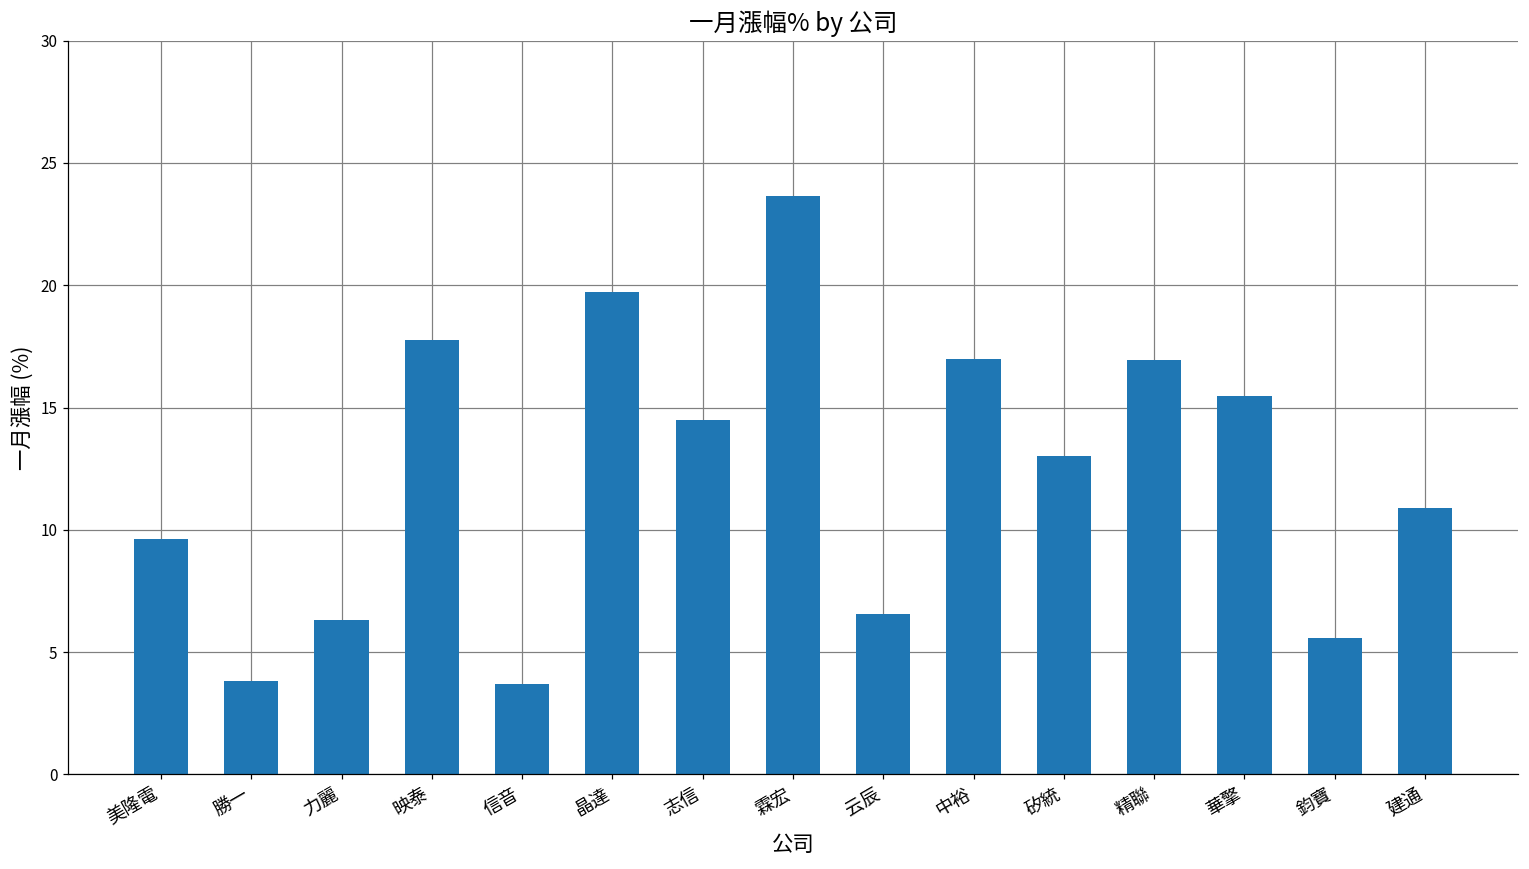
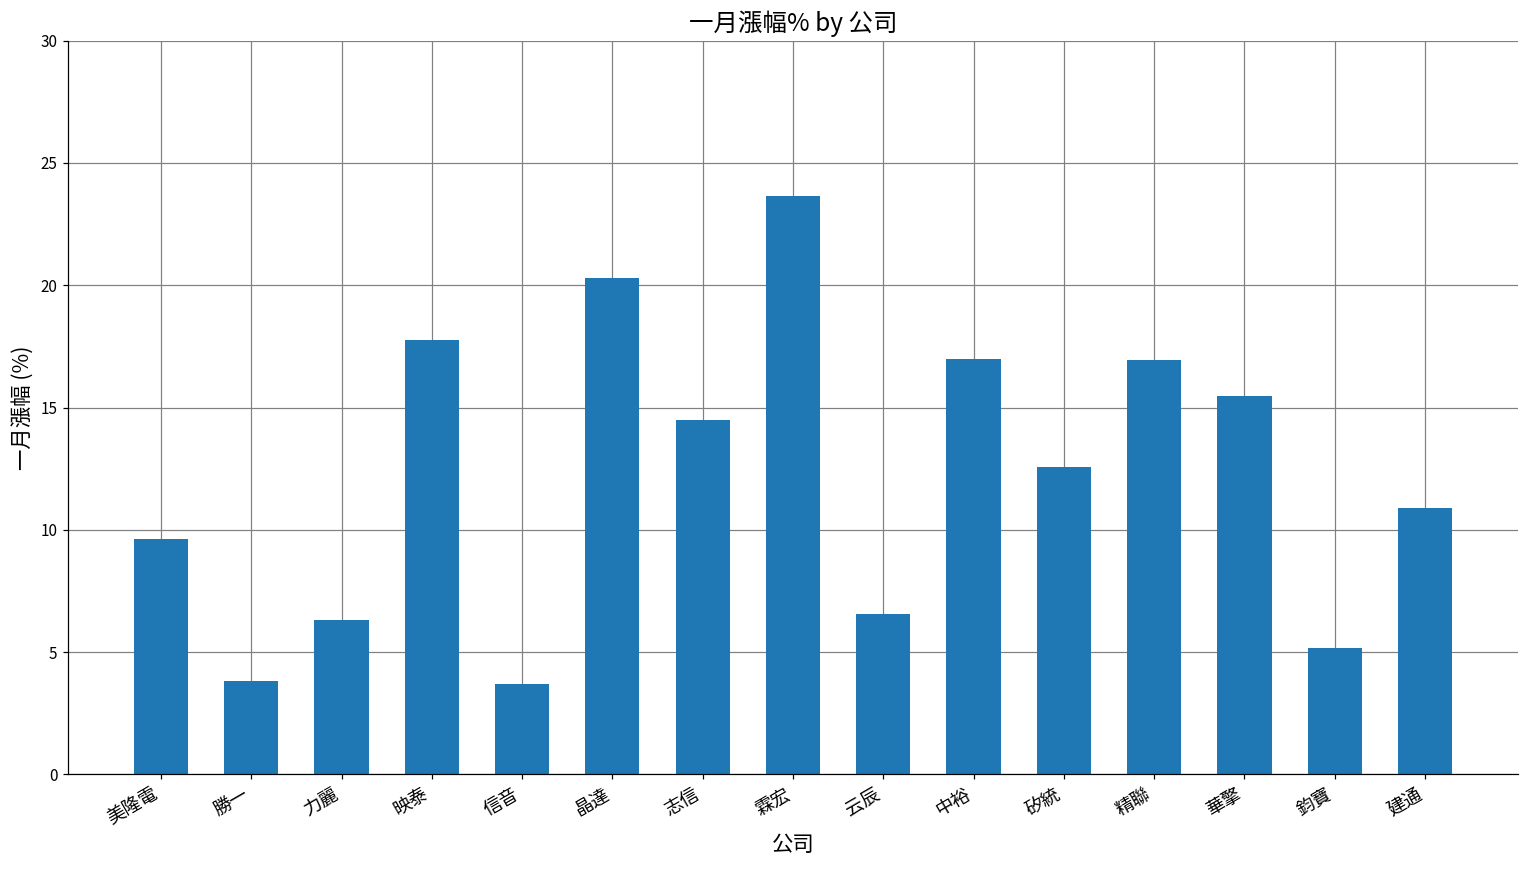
晶達: 19.7 -> 20.3
矽統: 13.0 -> 12.6
鈞寶: 5.6 -> 5.2
